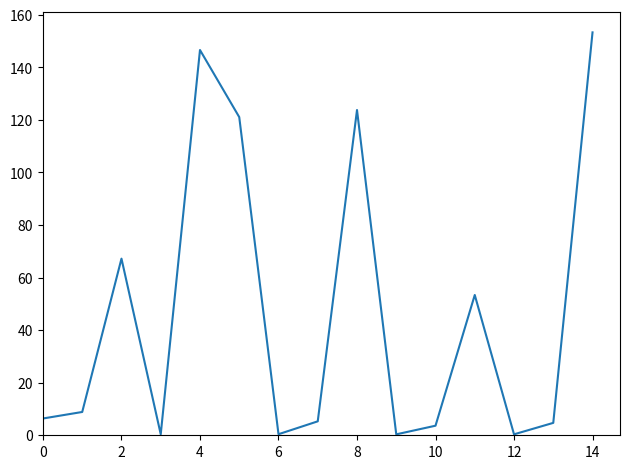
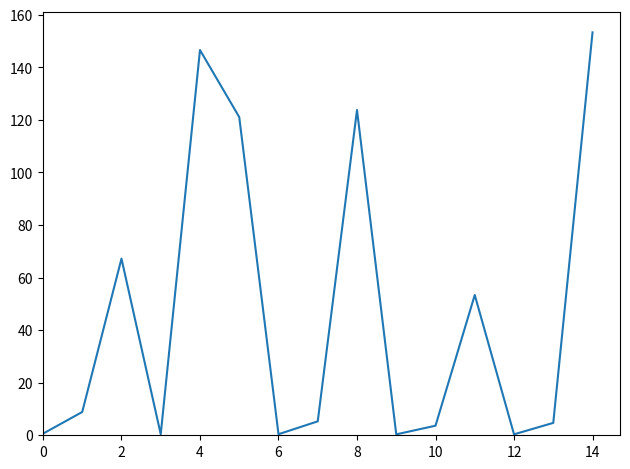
0: 6 -> 1
